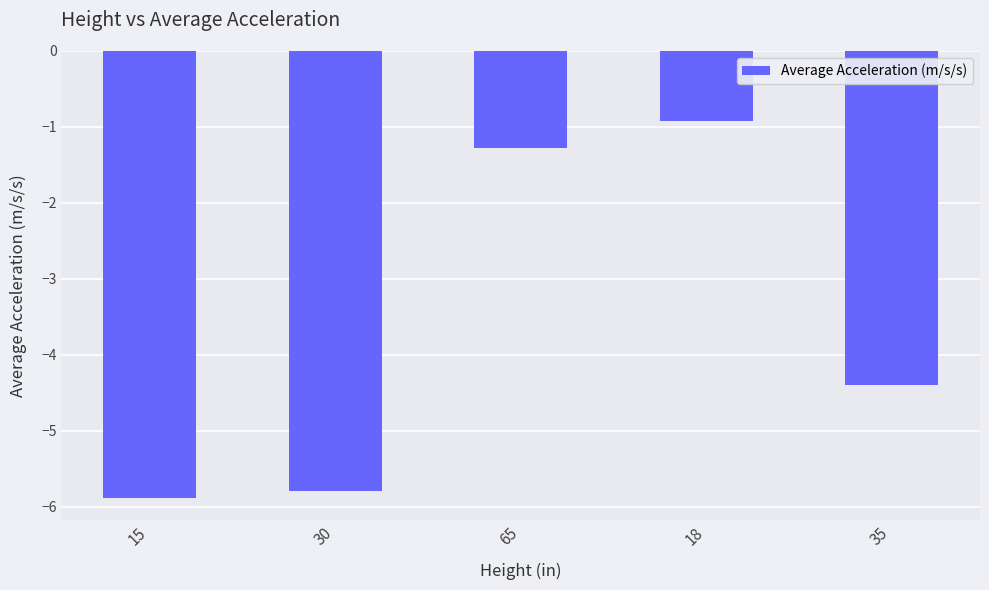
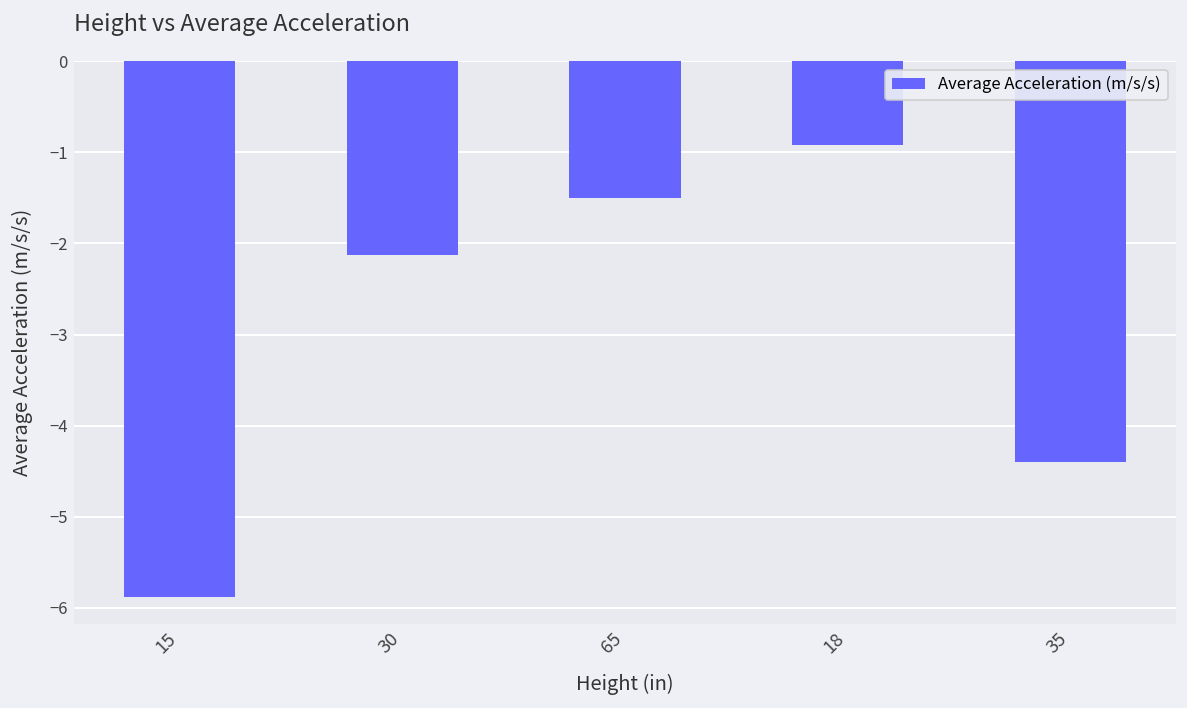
30: -5.8 -> -2.1
65: -1.3 -> -1.5
